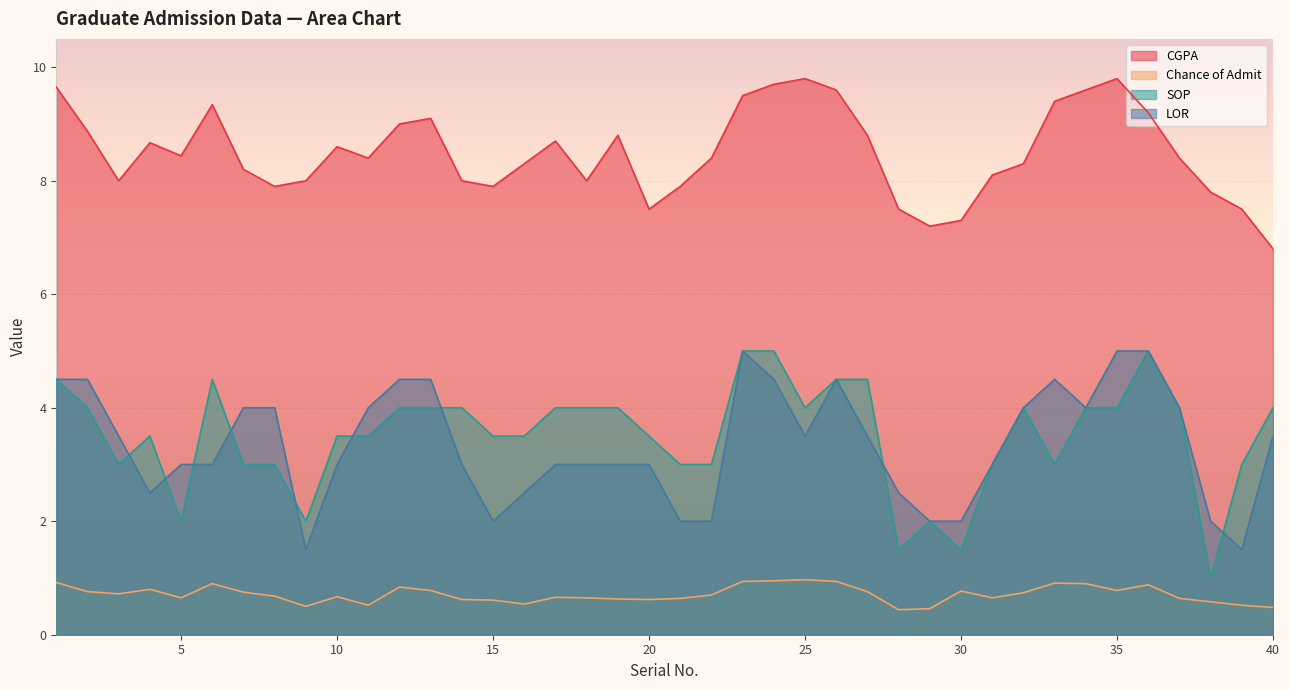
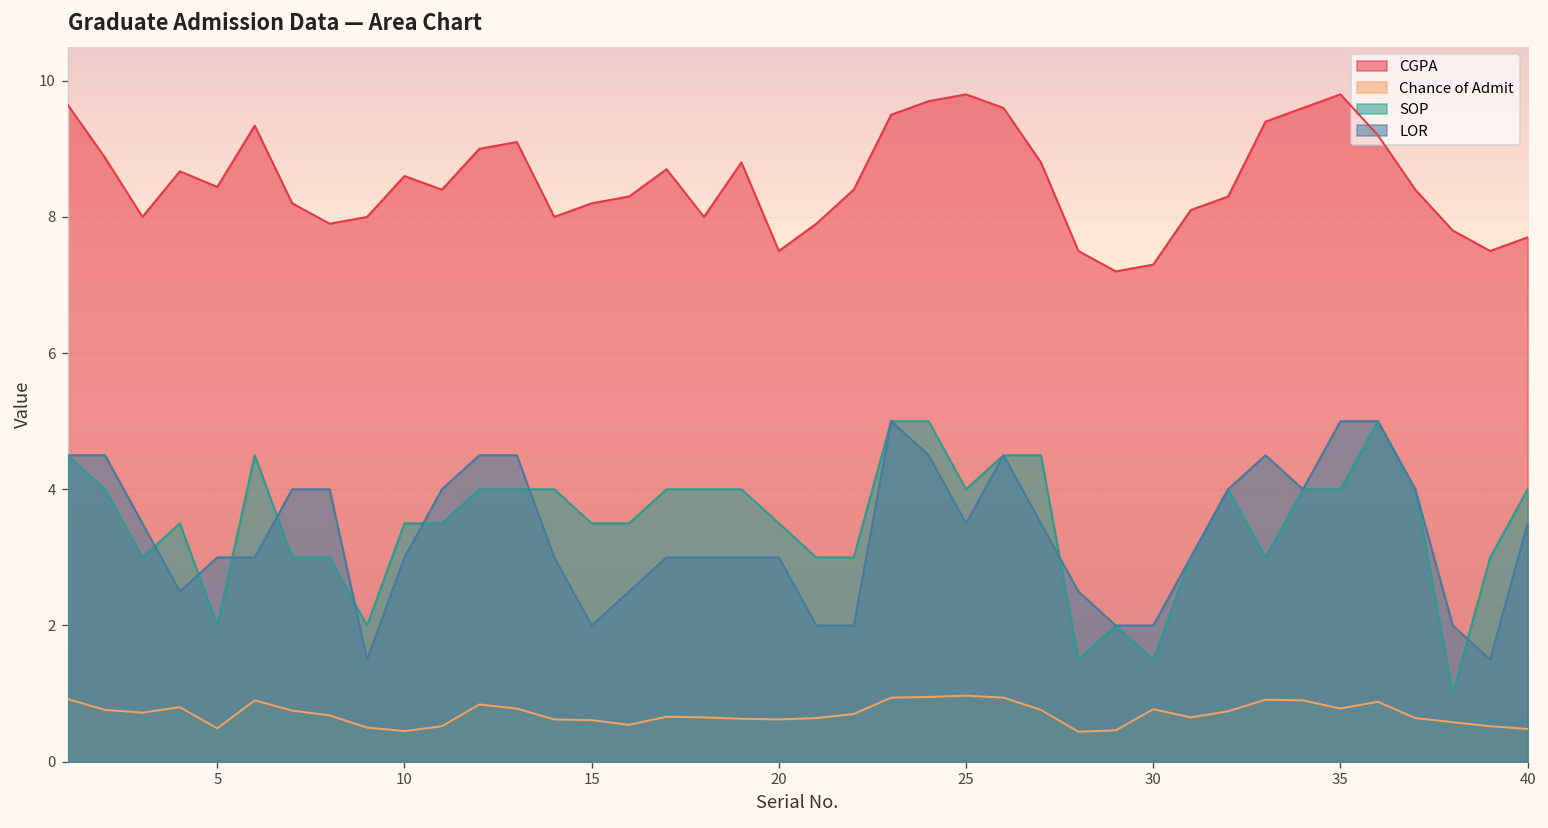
Chance of Admit, 5: 0.7 -> 0.5
Chance of Admit, 10: 0.7 -> 0.5
CGPA, 15: 7.9 -> 8.2
CGPA, 40: 6.8 -> 7.7
